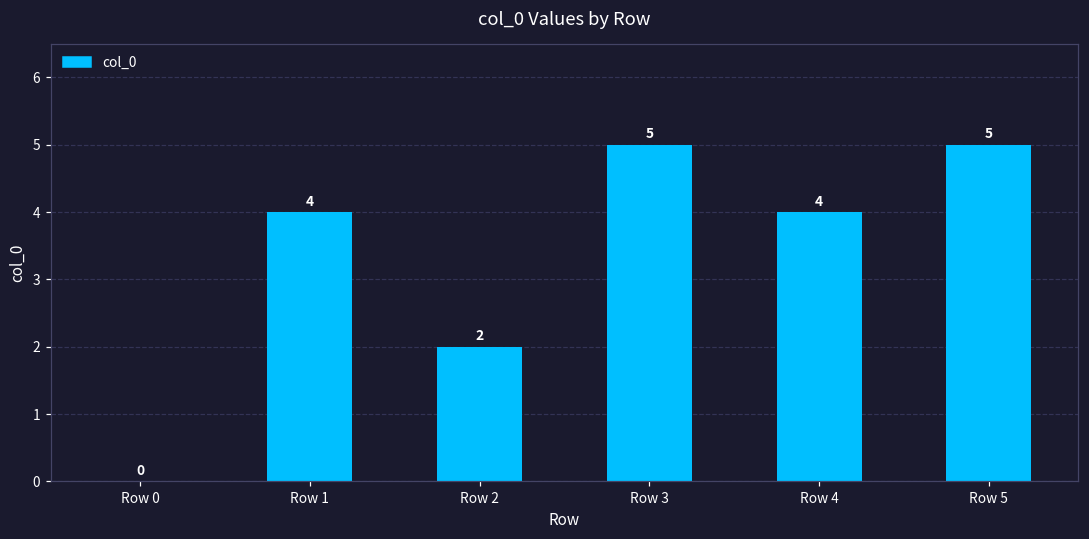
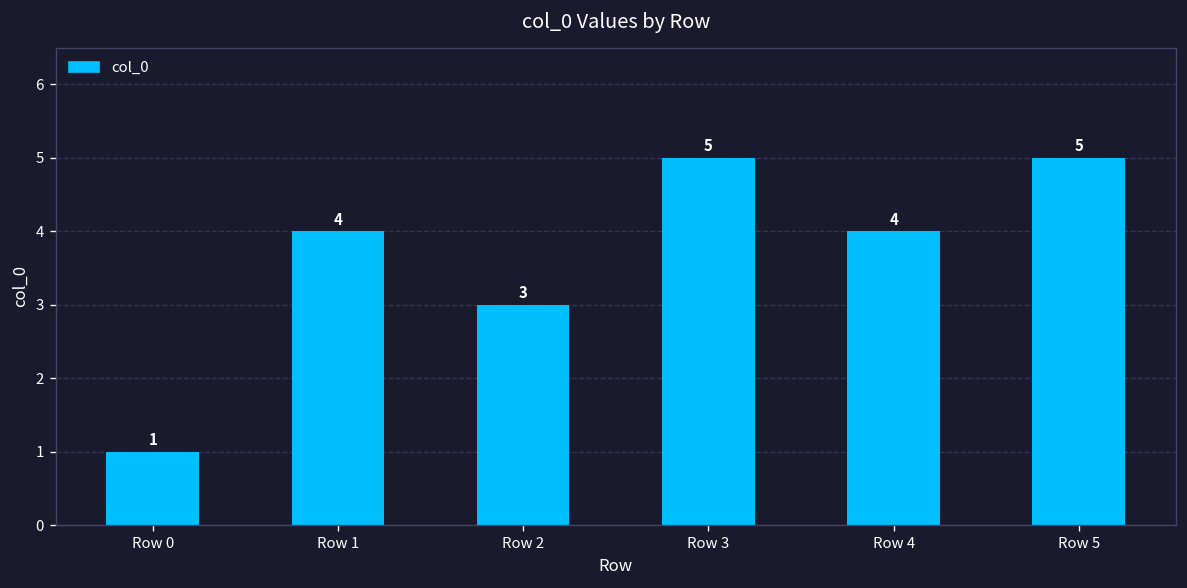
Row 0: 0 -> 1
Row 2: 2 -> 3
